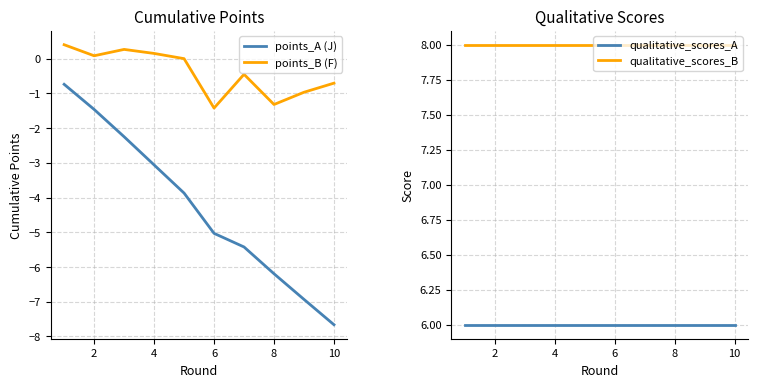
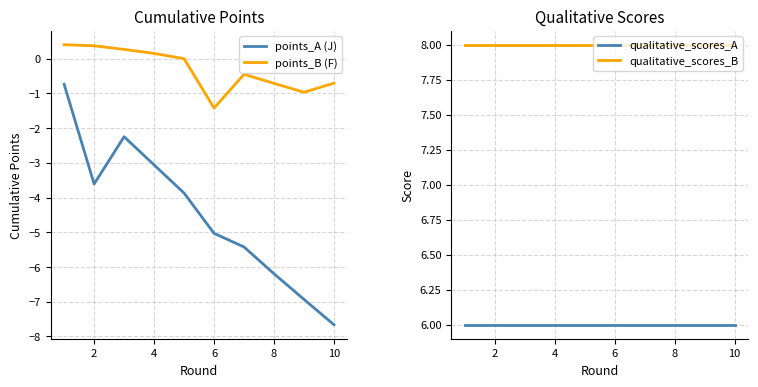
Cumulative Points, points_A (J), 2: -1.5 -> -3.6
Cumulative Points, points_B (F), 2: 0.1 -> 0.4
Cumulative Points, points_B (F), 8: -1.3 -> -0.7
